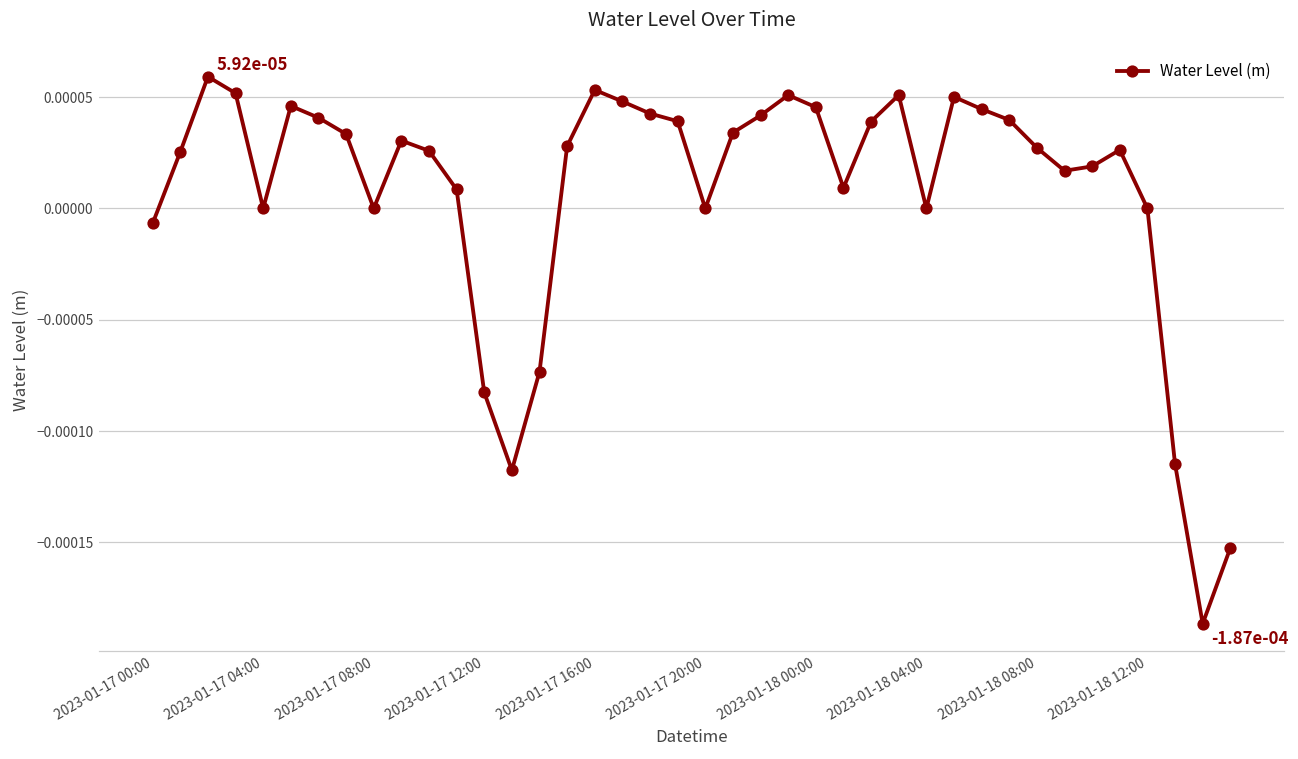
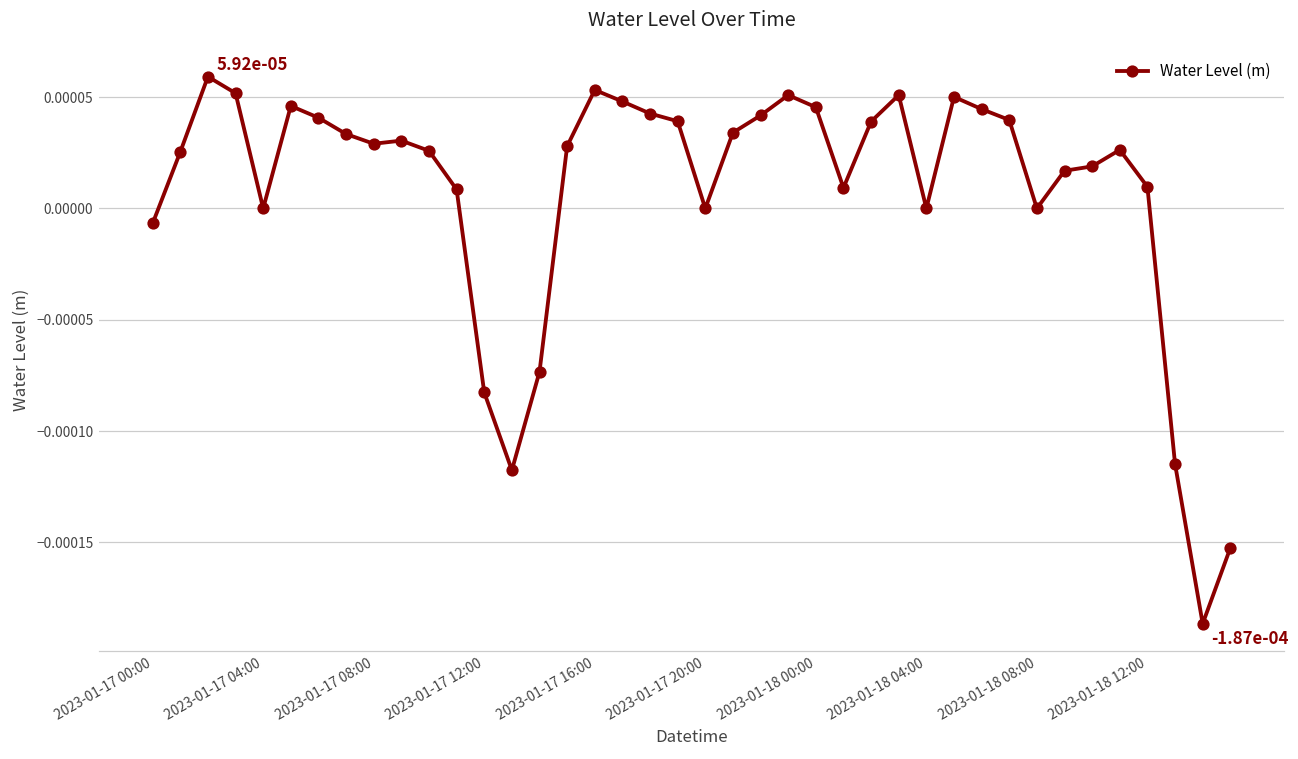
2023-01-17 08:00: 0.00000 -> 0.00003
2023-01-18 08:00: 0.00003 -> 0.00000
2023-01-18 12:00: 0.00000 -> 0.00001
